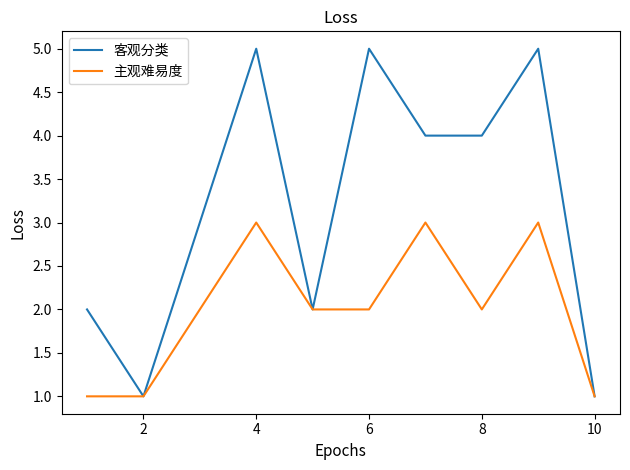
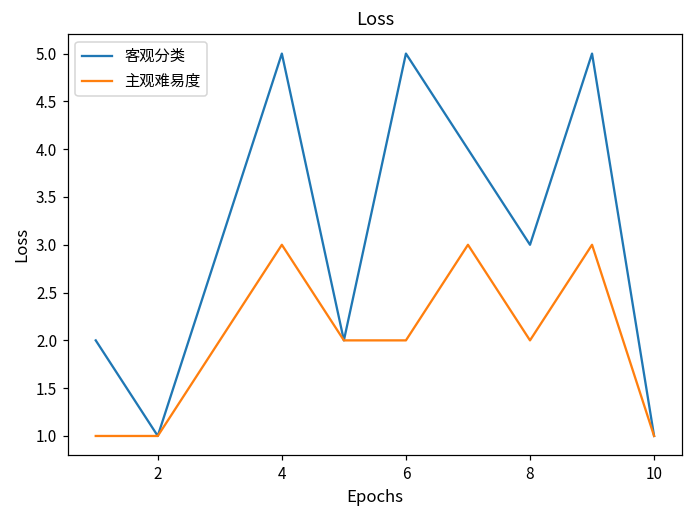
客观分类, 8: 4 -> 3
